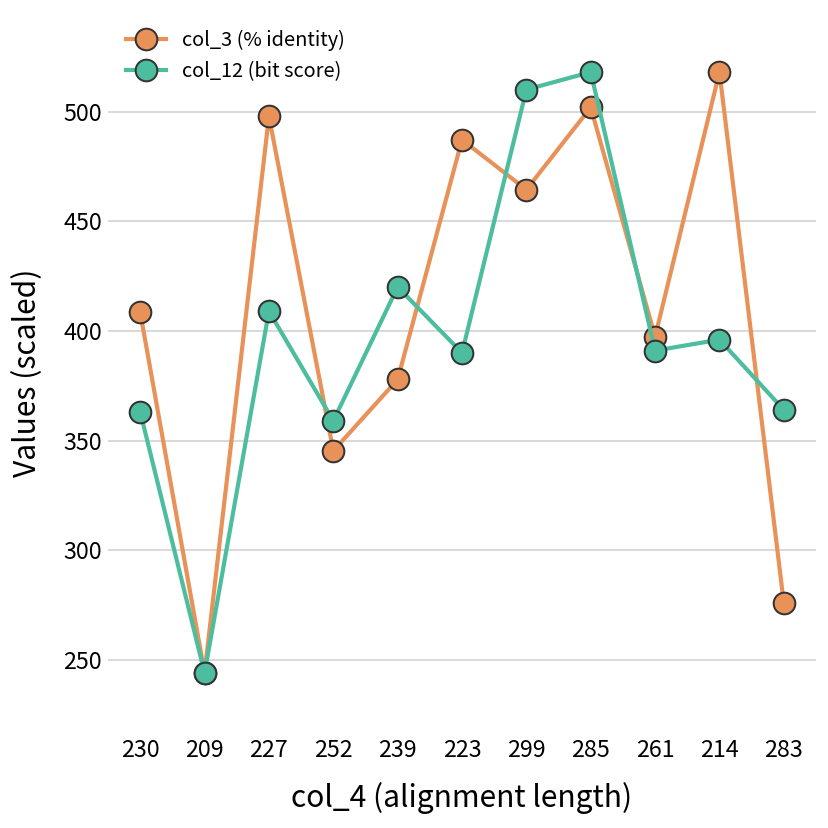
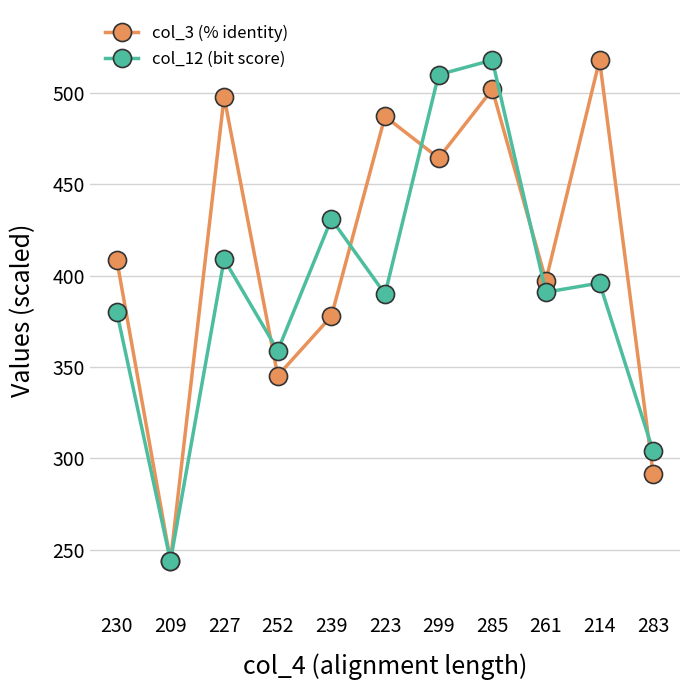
col_12 (bit score), 230: 363 -> 380
col_12 (bit score), 239: 420 -> 431
col_3 (% identity), 283: 276 -> 291
col_12 (bit score), 283: 364 -> 304
